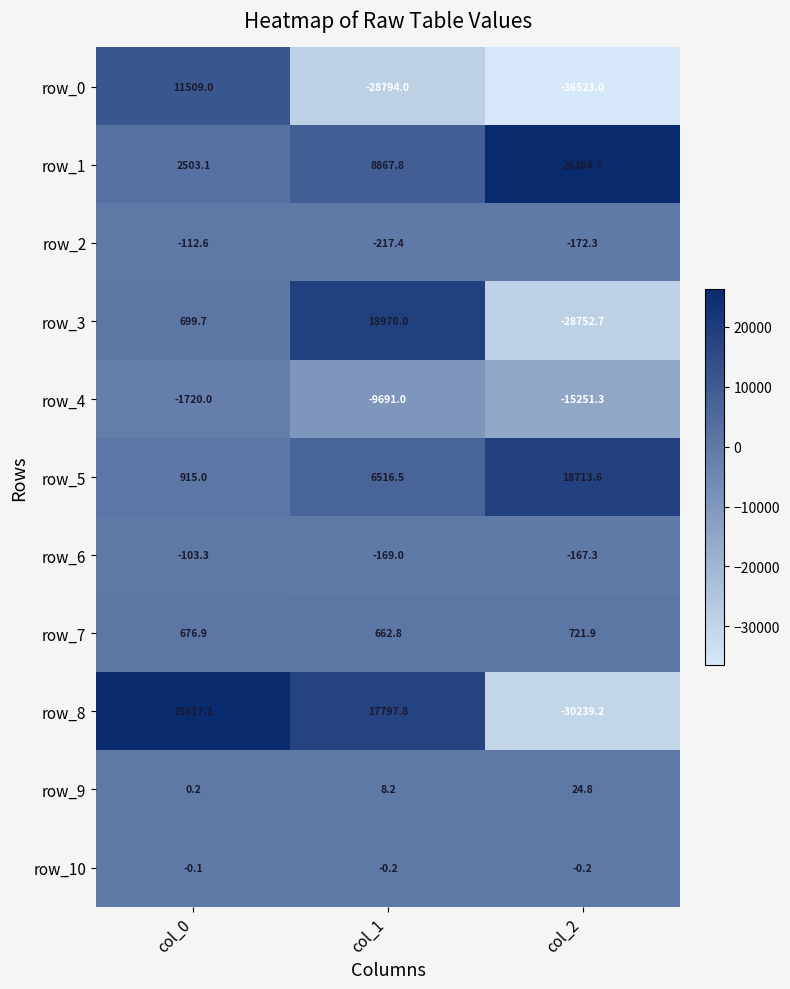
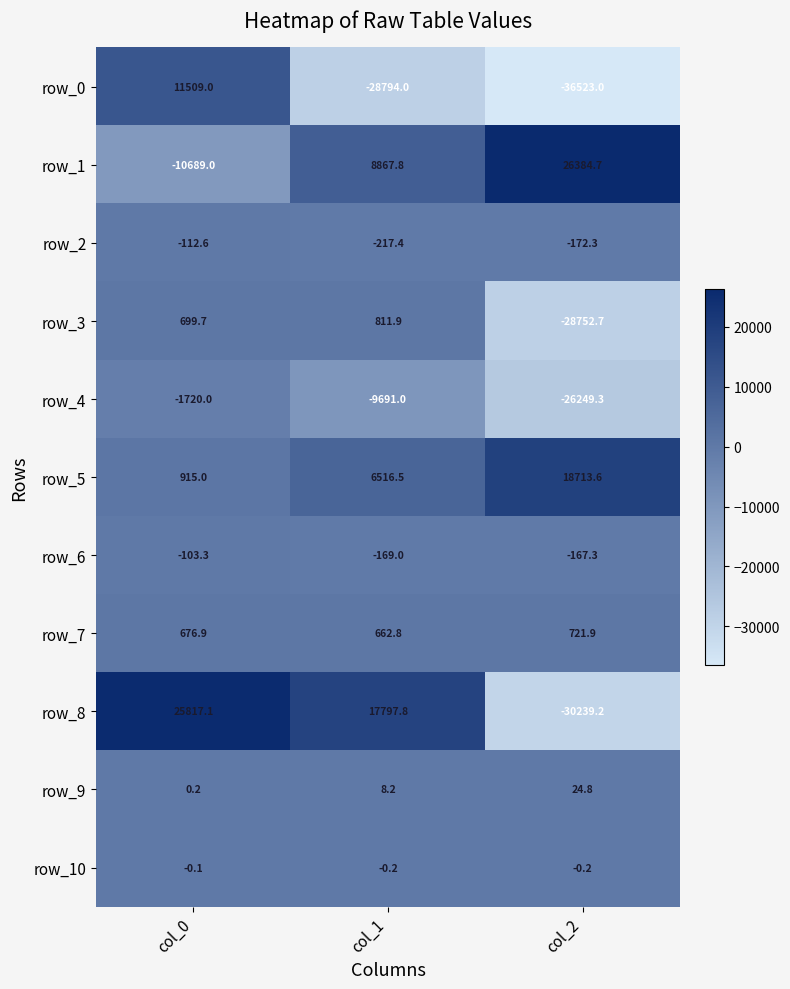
row_1, col_0: 2503.1 -> -10689.0
row_3, col_1: 18970.0 -> 811.9
row_4, col_2: -15251.3 -> -26249.3
